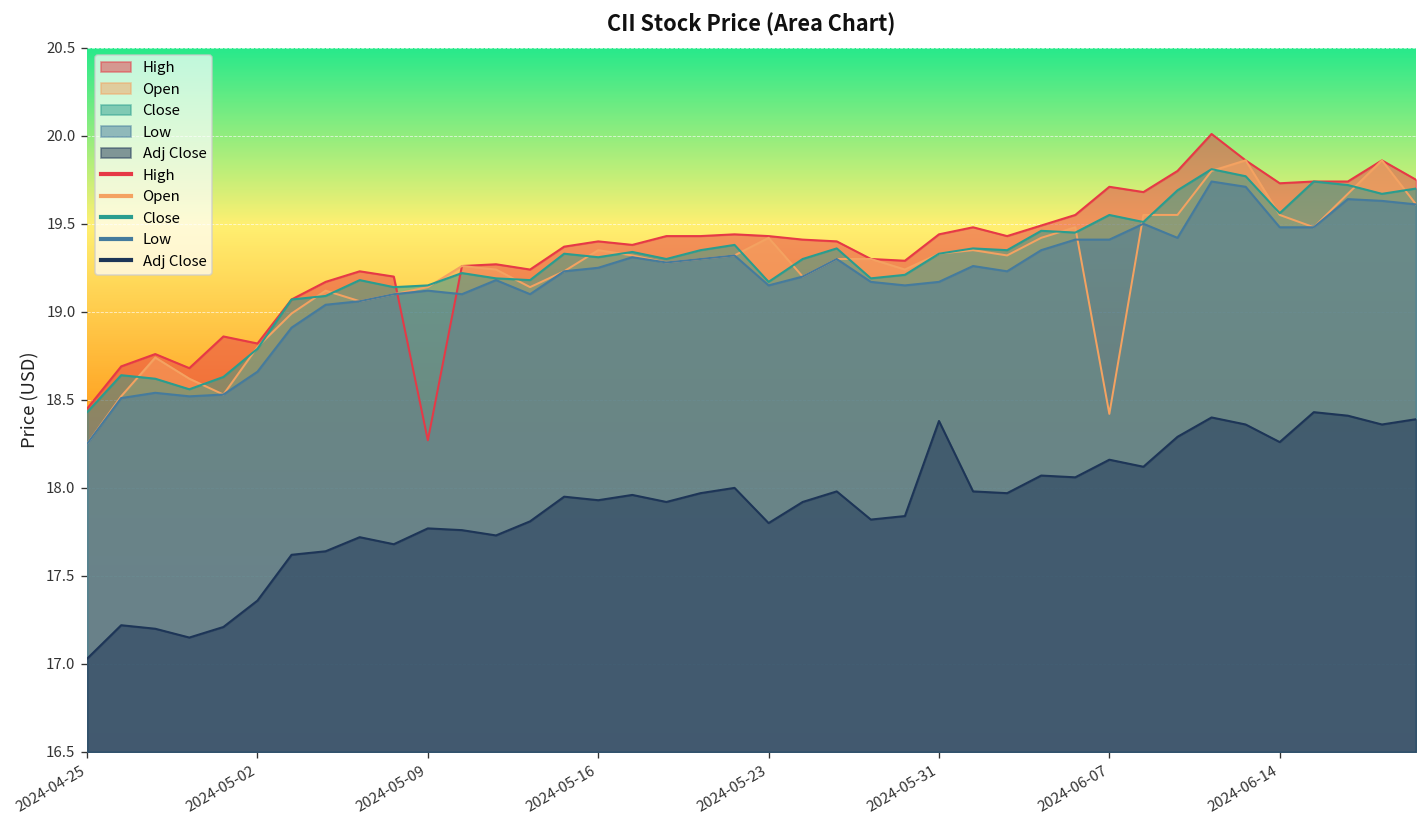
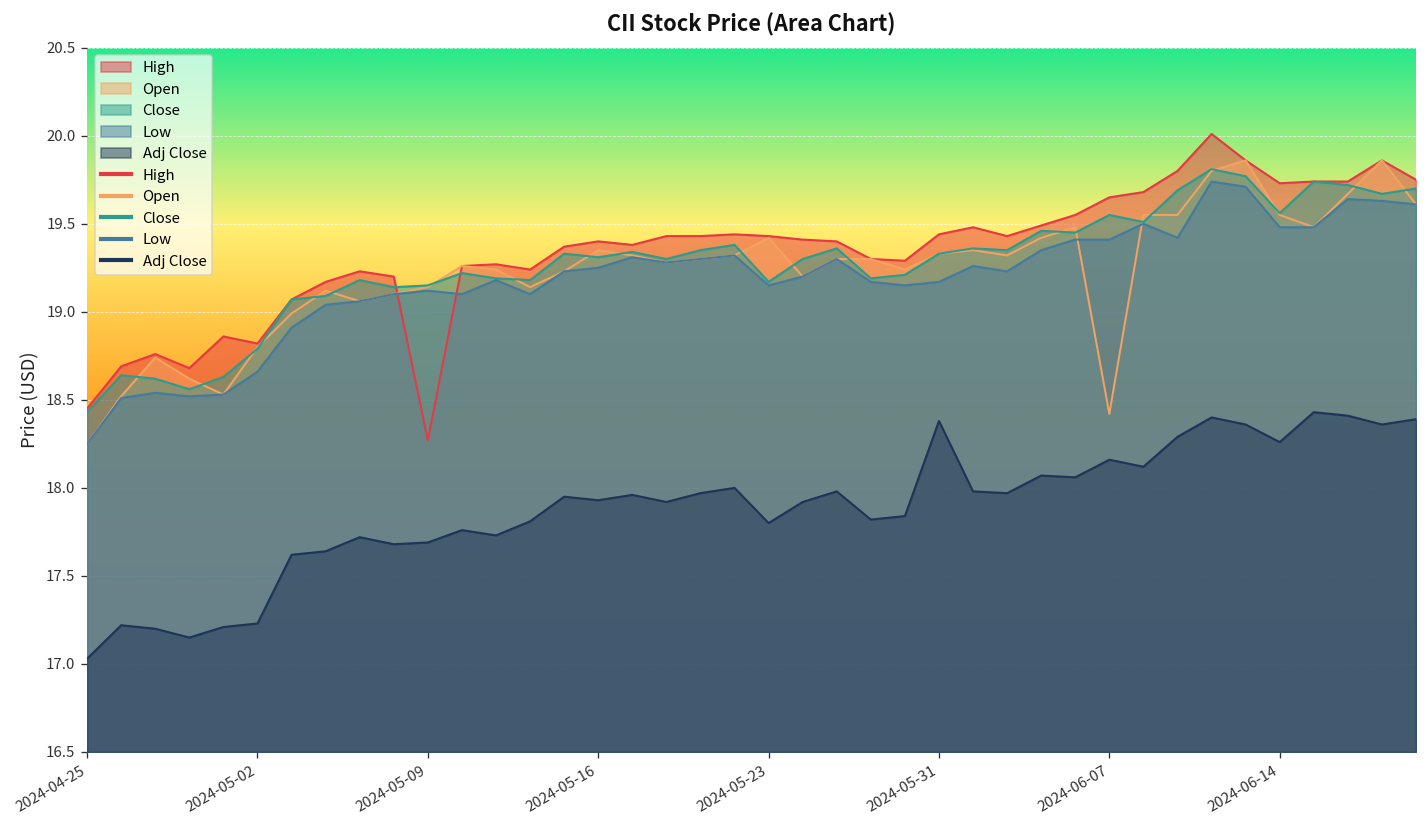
Adj Close, 2024-05-02: 17.36 -> 17.23
Adj Close, 2024-05-09: 17.77 -> 17.69
High, 2024-06-07: 19.71 -> 19.65
